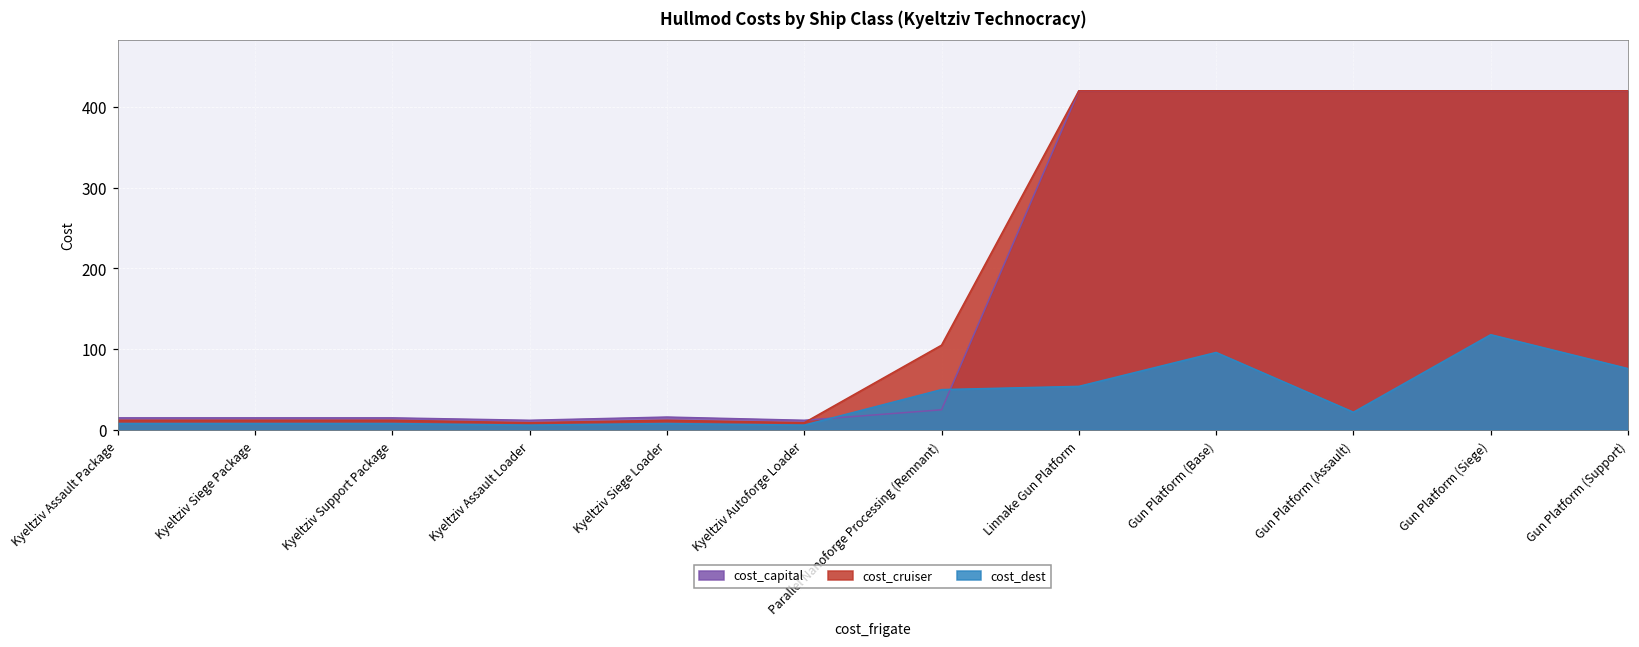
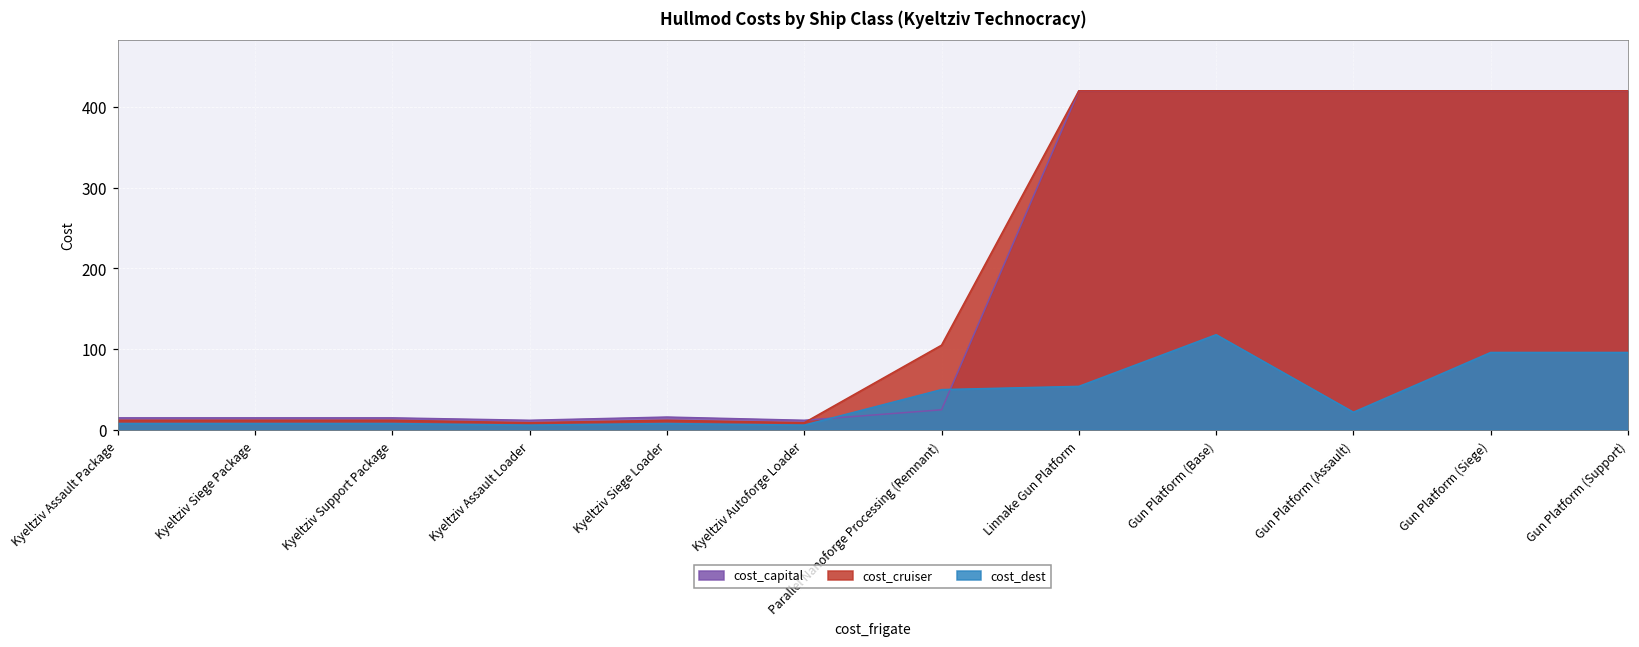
cost_dest, Gun Platform (Base): 100 -> 120
cost_dest, Gun Platform (Siege): 120 -> 100
cost_dest, Gun Platform (Support): 80 -> 100
